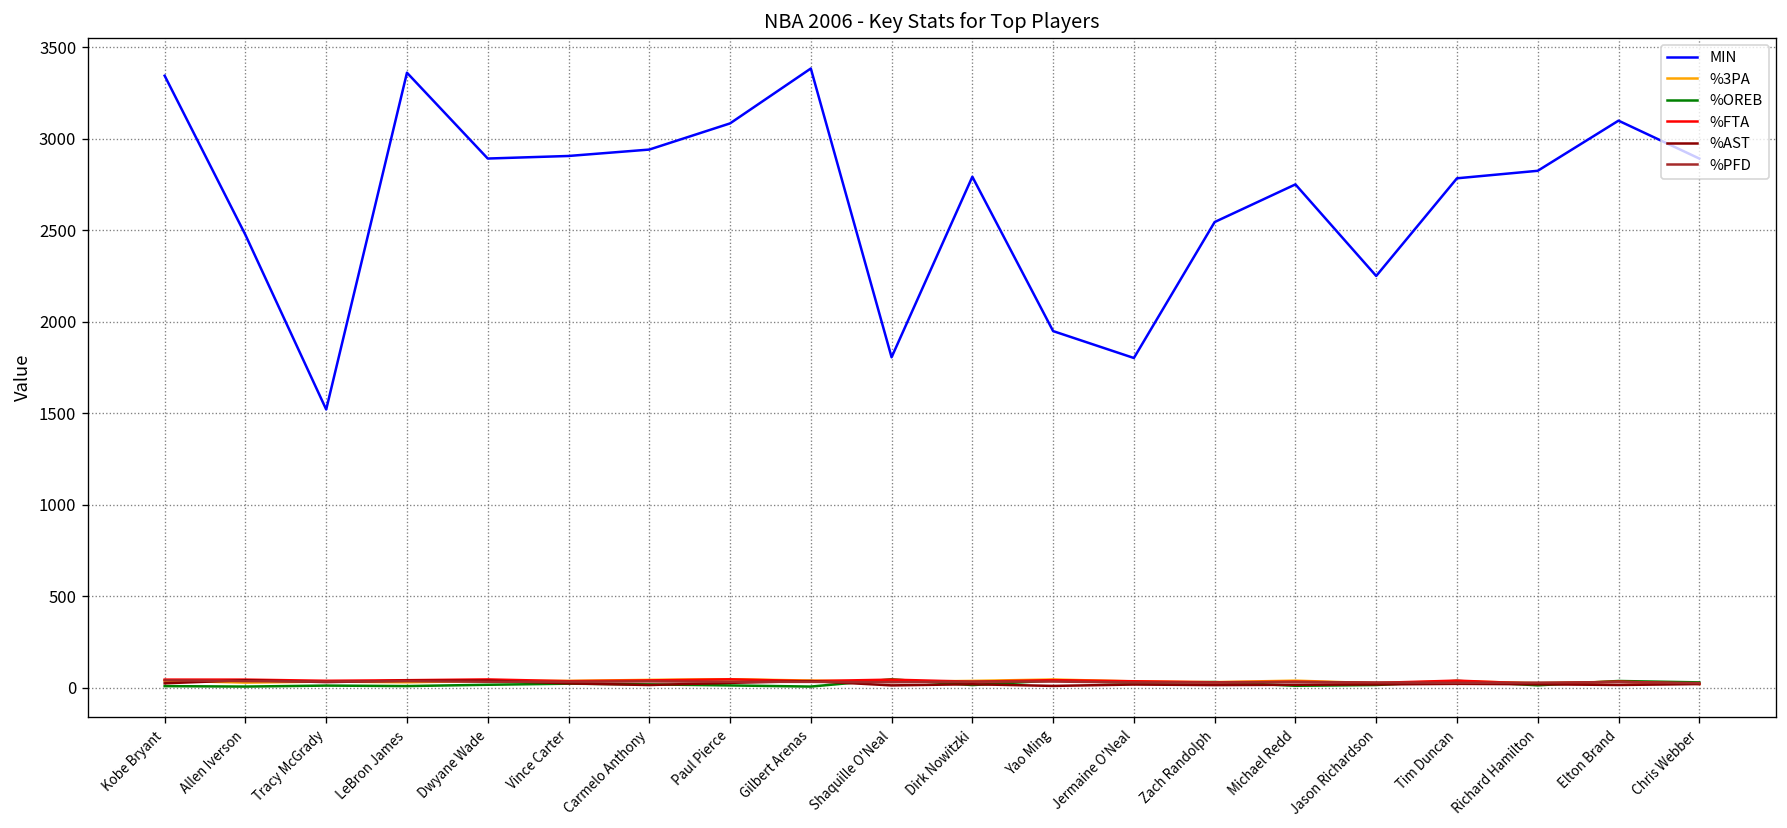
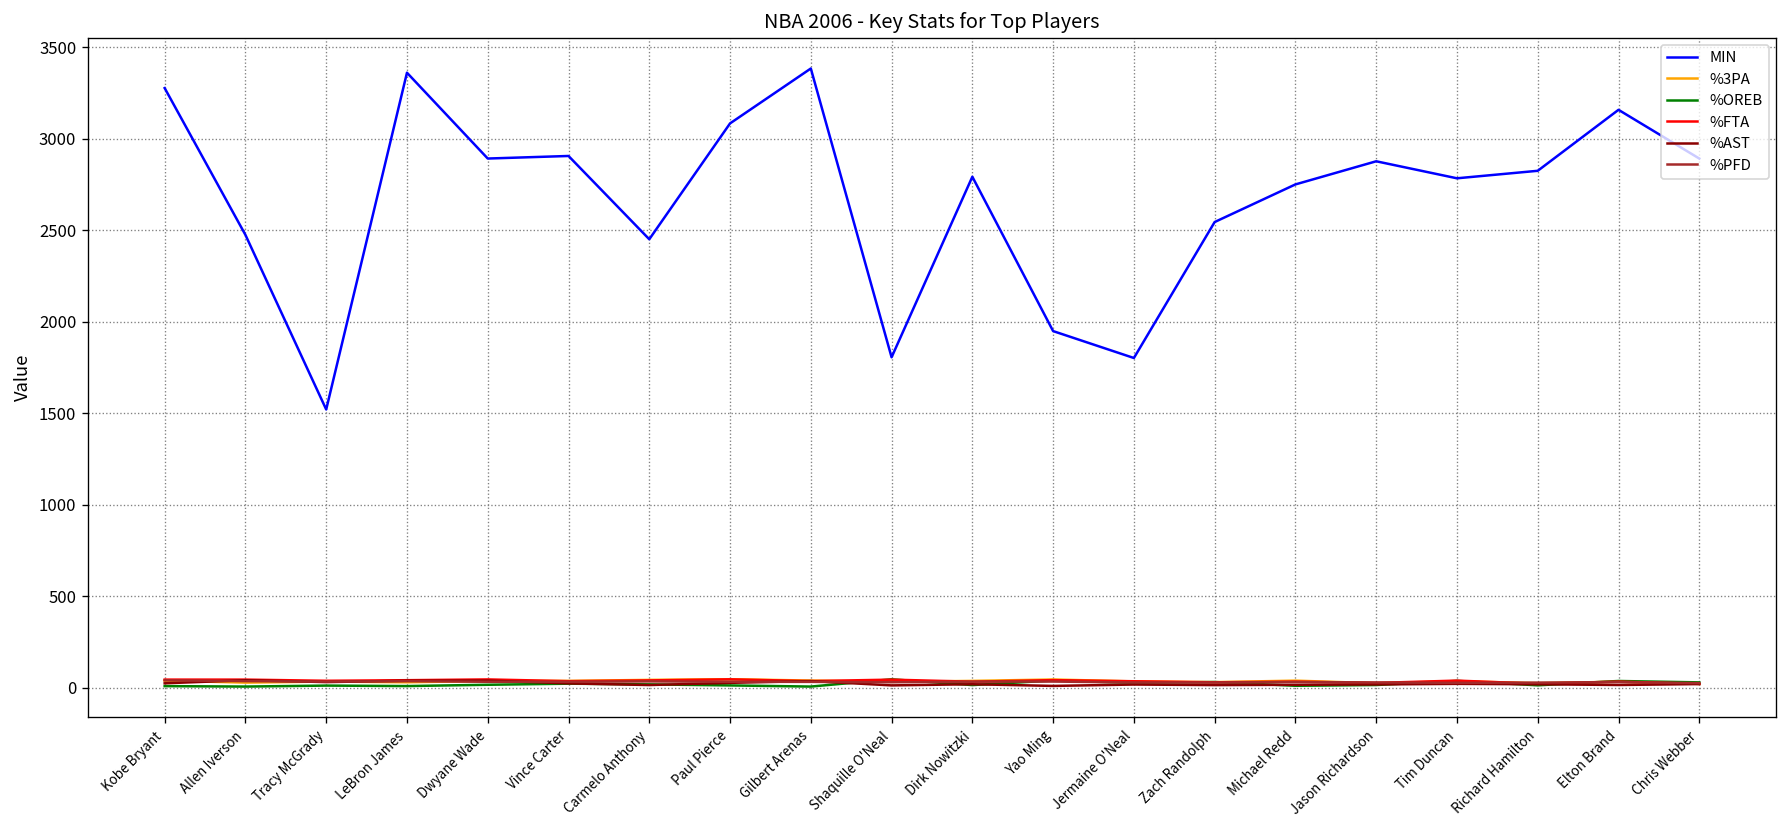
MIN, Kobe Bryant: 3340 -> 3280
MIN, Carmelo Anthony: 2940 -> 2450
MIN, Jason Richardson: 2250 -> 2880
MIN, Elton Brand: 3100 -> 3160
